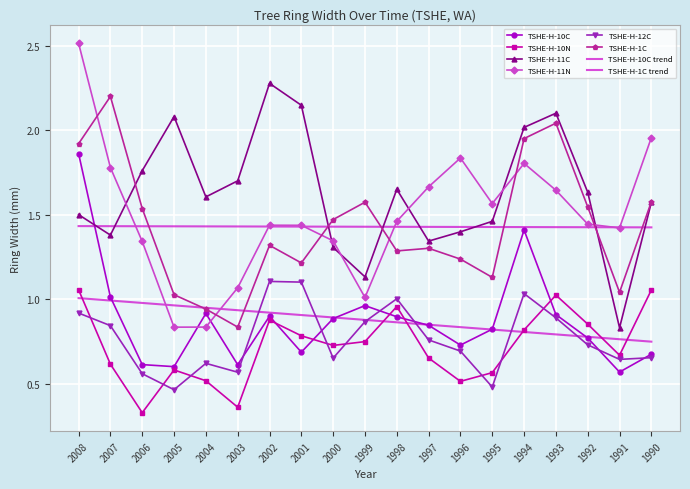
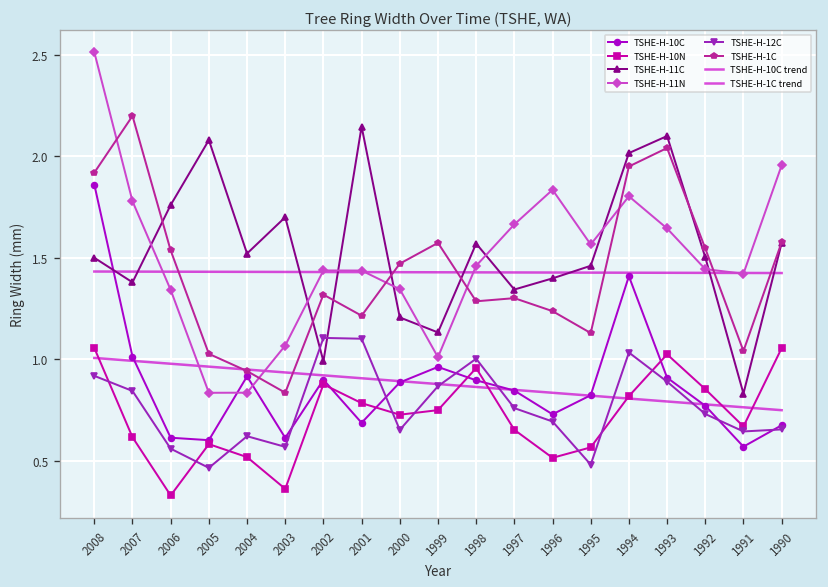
TSHE-H-11C, 2004: 1.61 -> 1.52
TSHE-H-11C, 2002: 2.28 -> 0.99
TSHE-H-11C, 2000: 1.31 -> 1.21
TSHE-H-11C, 1998: 1.65 -> 1.57
TSHE-H-11C, 1992: 1.63 -> 1.50
